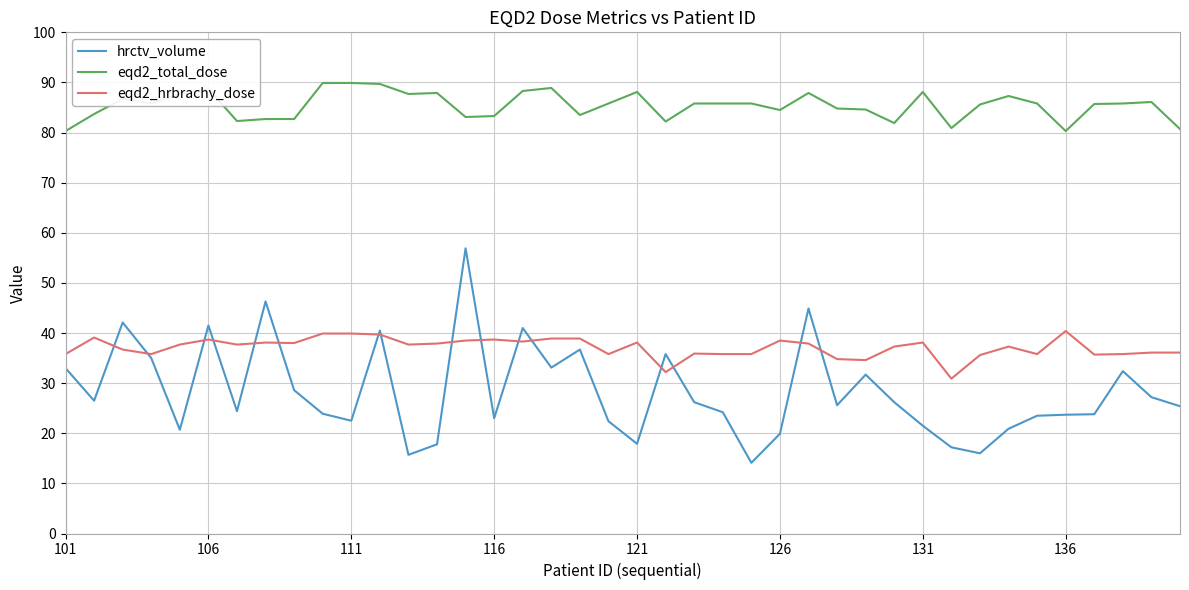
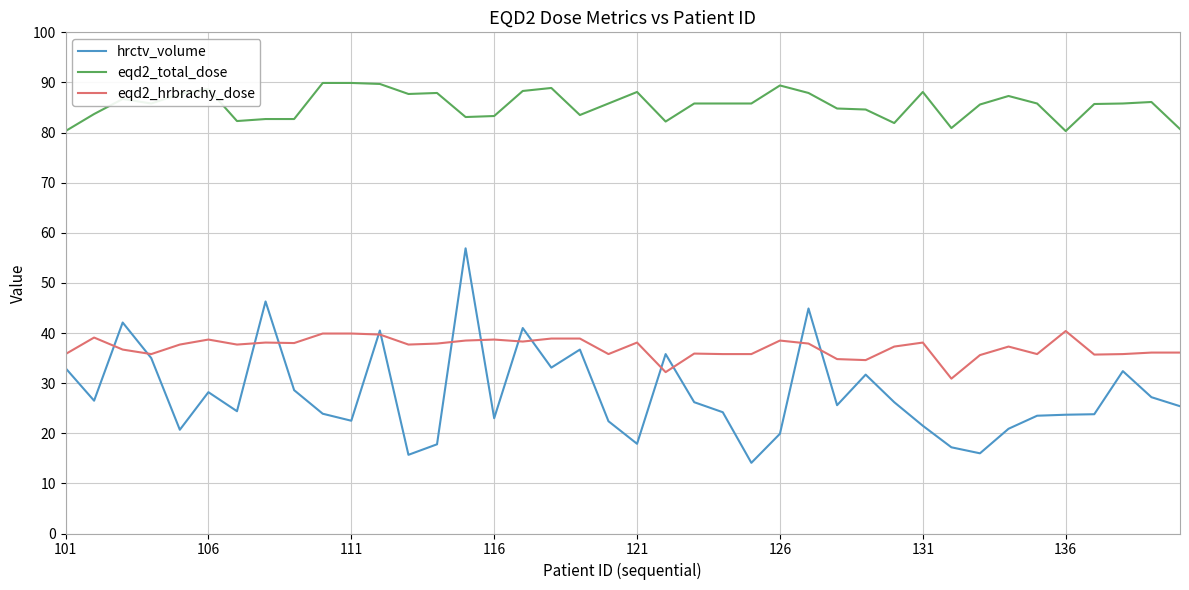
hrctv_volume, 106: 42 -> 28
eqd2_total_dose, 126: 85 -> 89
